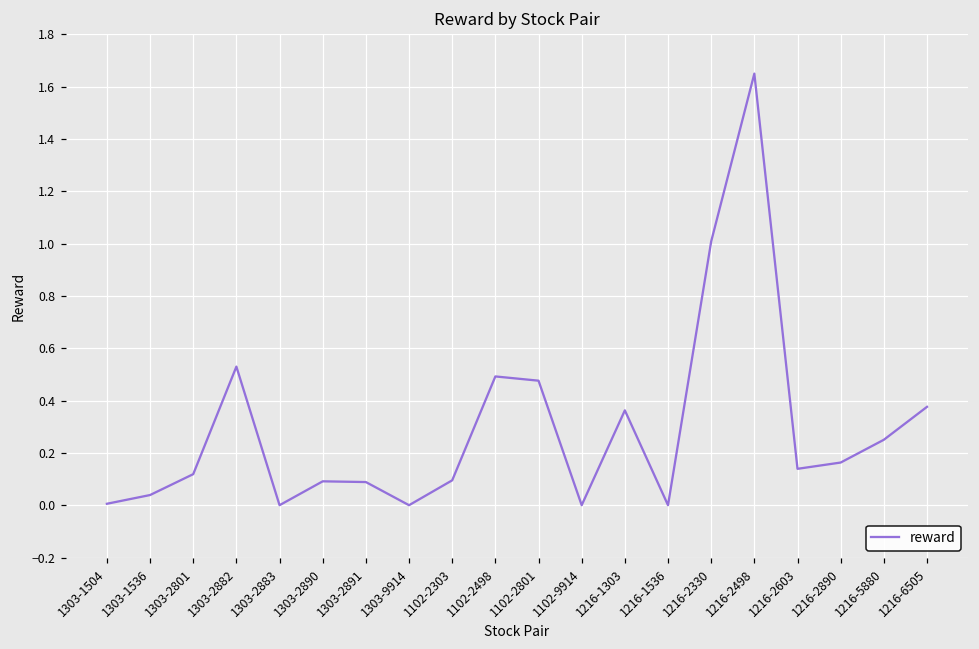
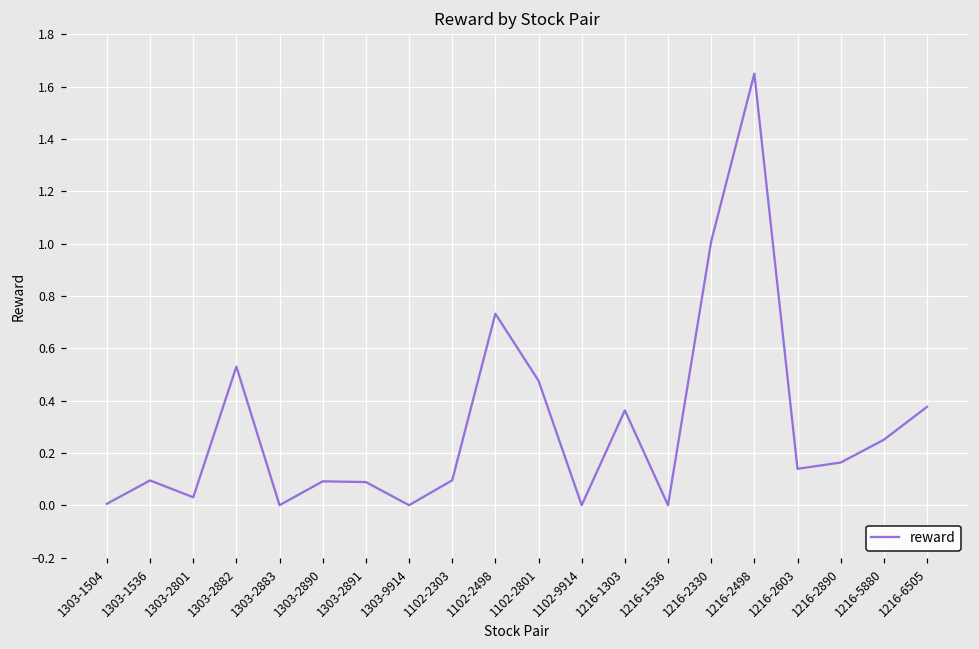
1303-1536: 0.04 -> 0.09
1303-2801: 0.12 -> 0.03
1102-2498: 0.49 -> 0.73
